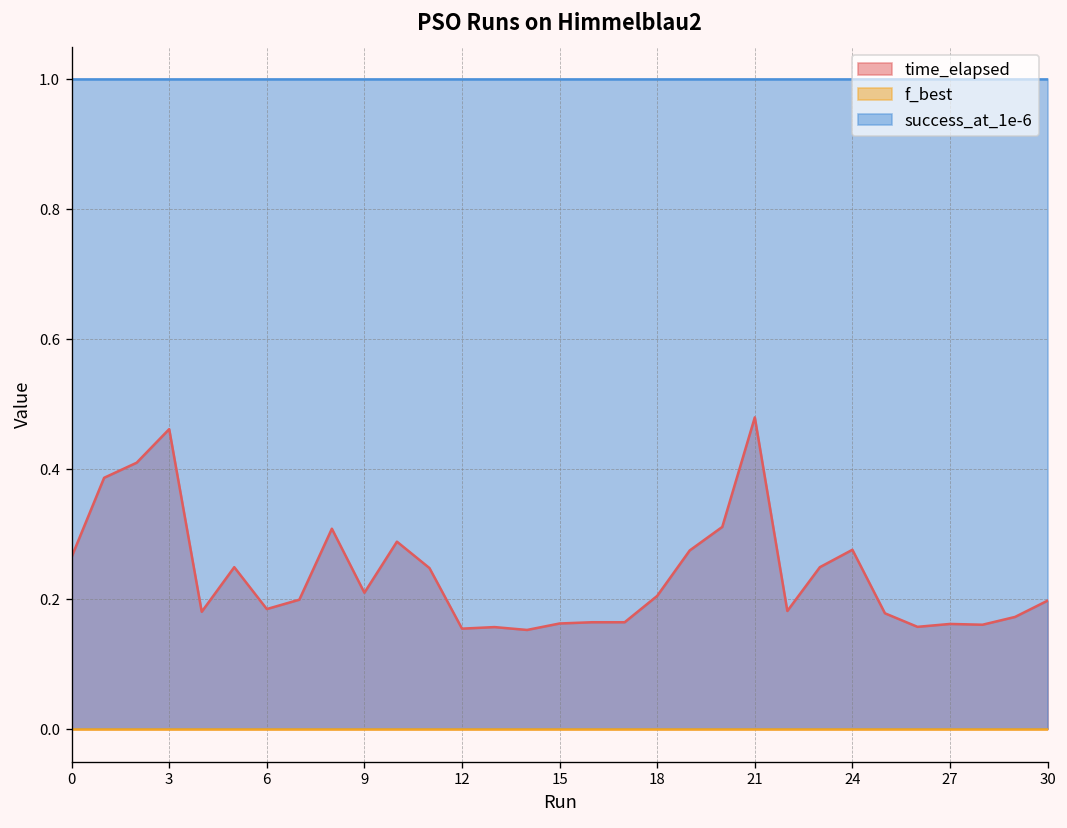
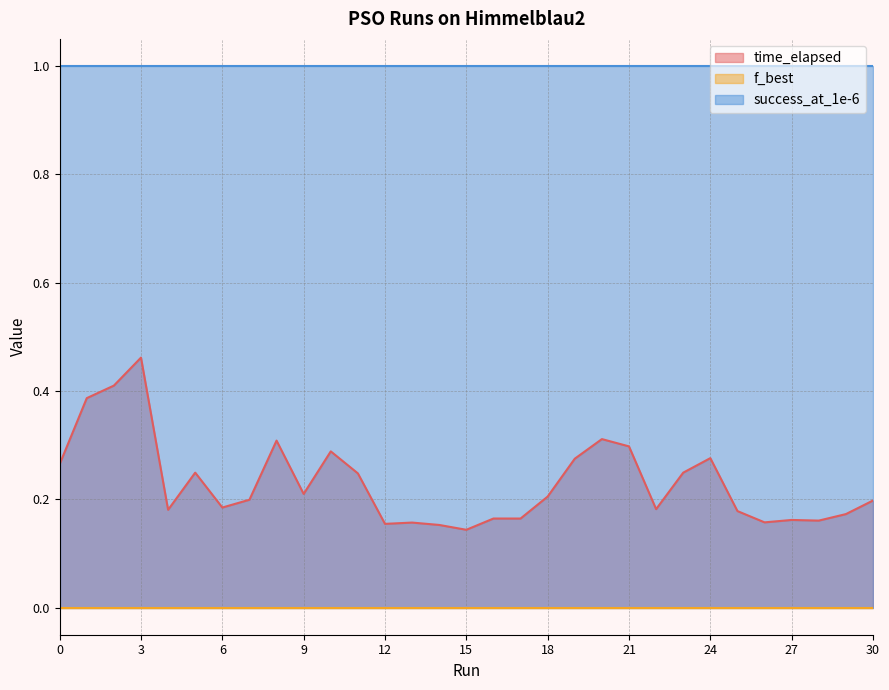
time_elapsed, 15: 0.16 -> 0.14
time_elapsed, 21: 0.48 -> 0.30
